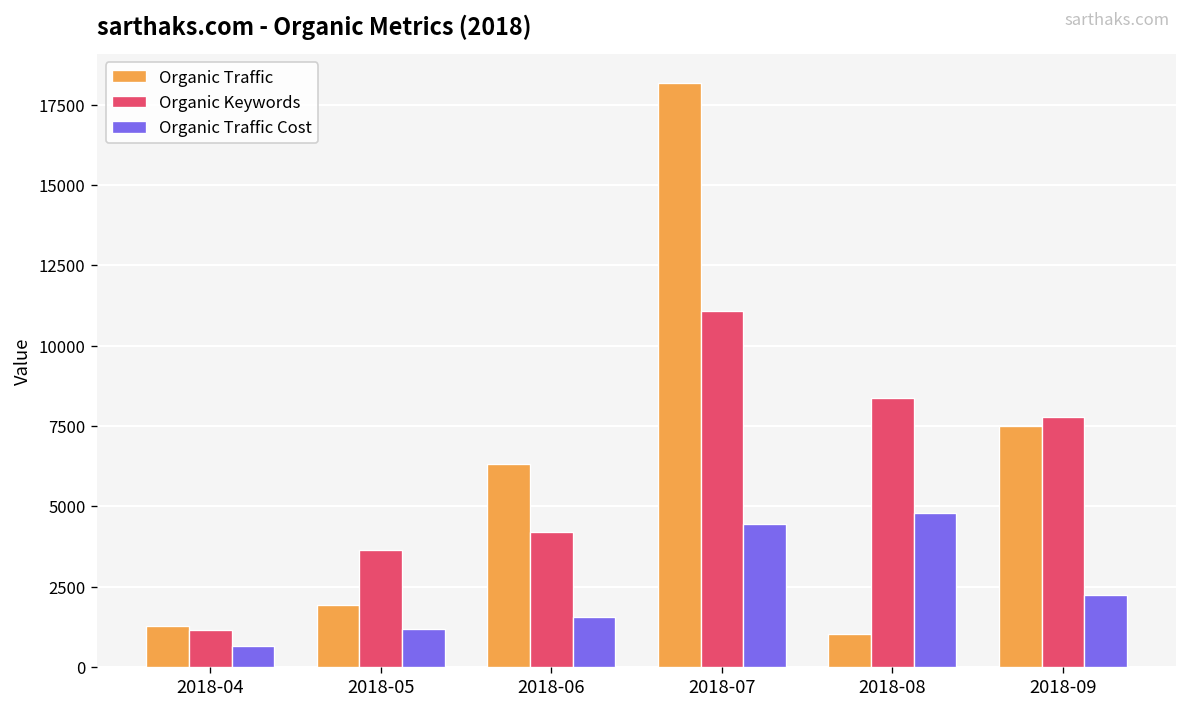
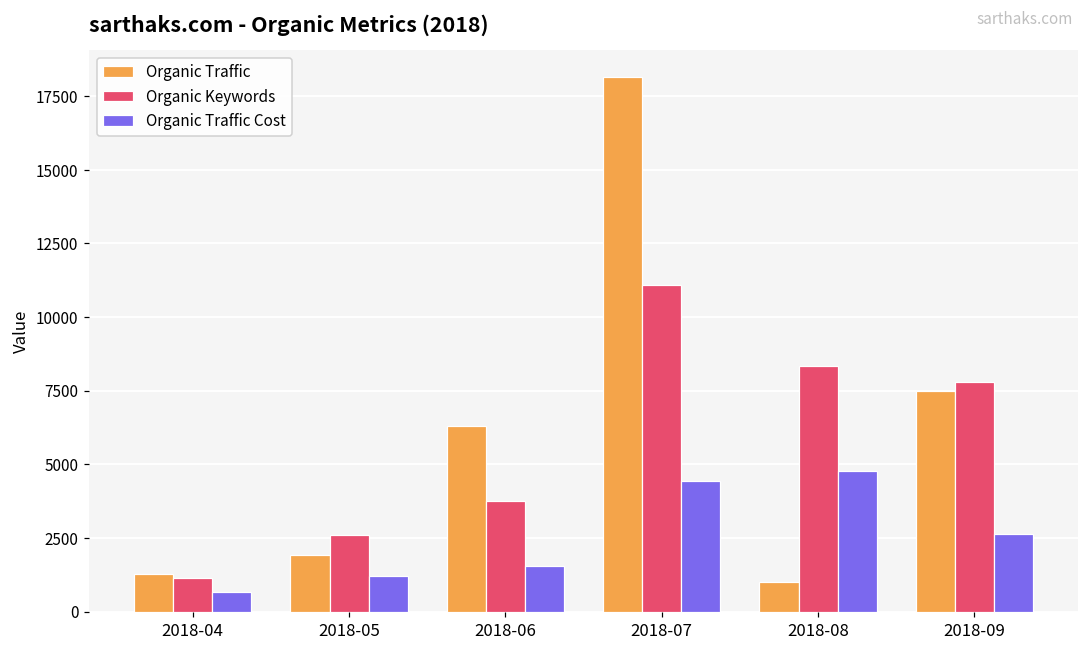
Organic Keywords, 2018-05: 3600 -> 2600
Organic Keywords, 2018-06: 4200 -> 3800
Organic Traffic Cost, 2018-09: 2200 -> 2600
